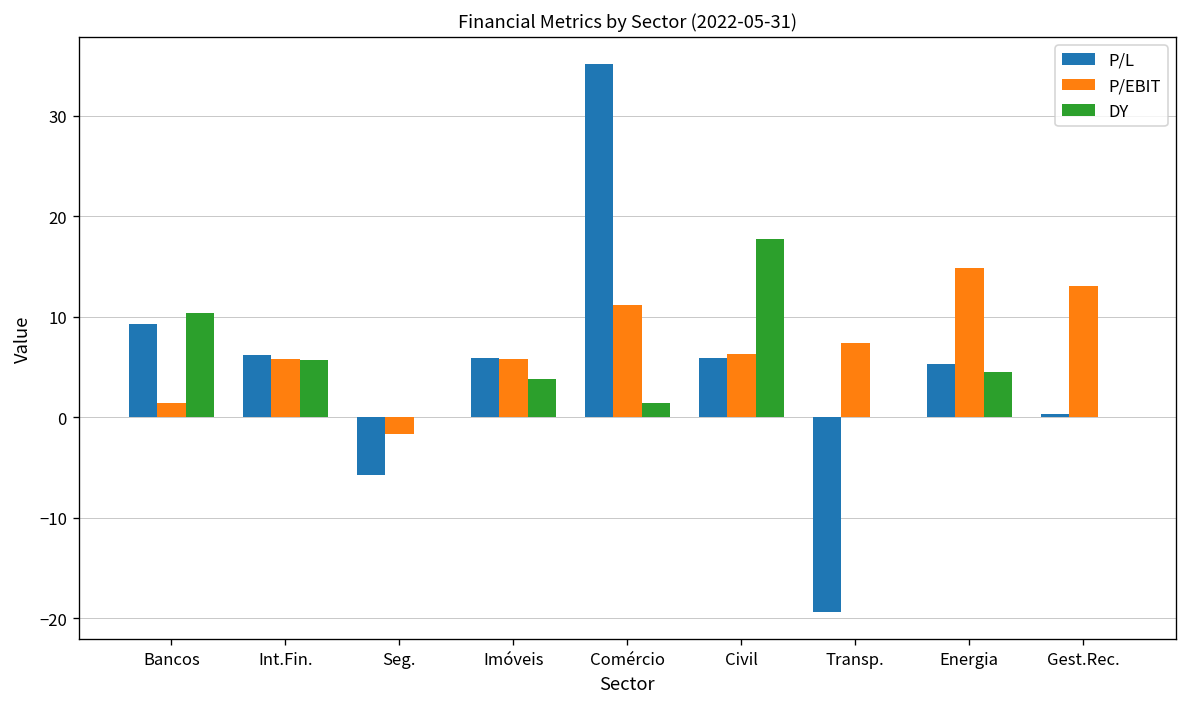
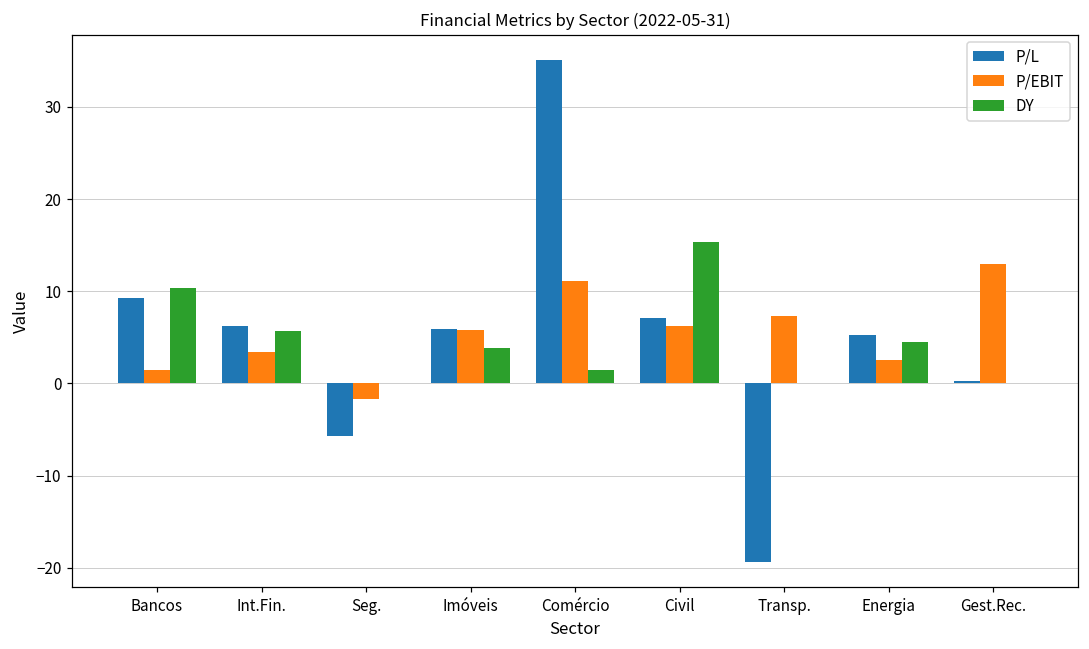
P/EBIT, Int.Fin.: 6 -> 3
P/L, Civil: 6 -> 7
DY, Civil: 18 -> 15
P/EBIT, Energia: 15 -> 3
